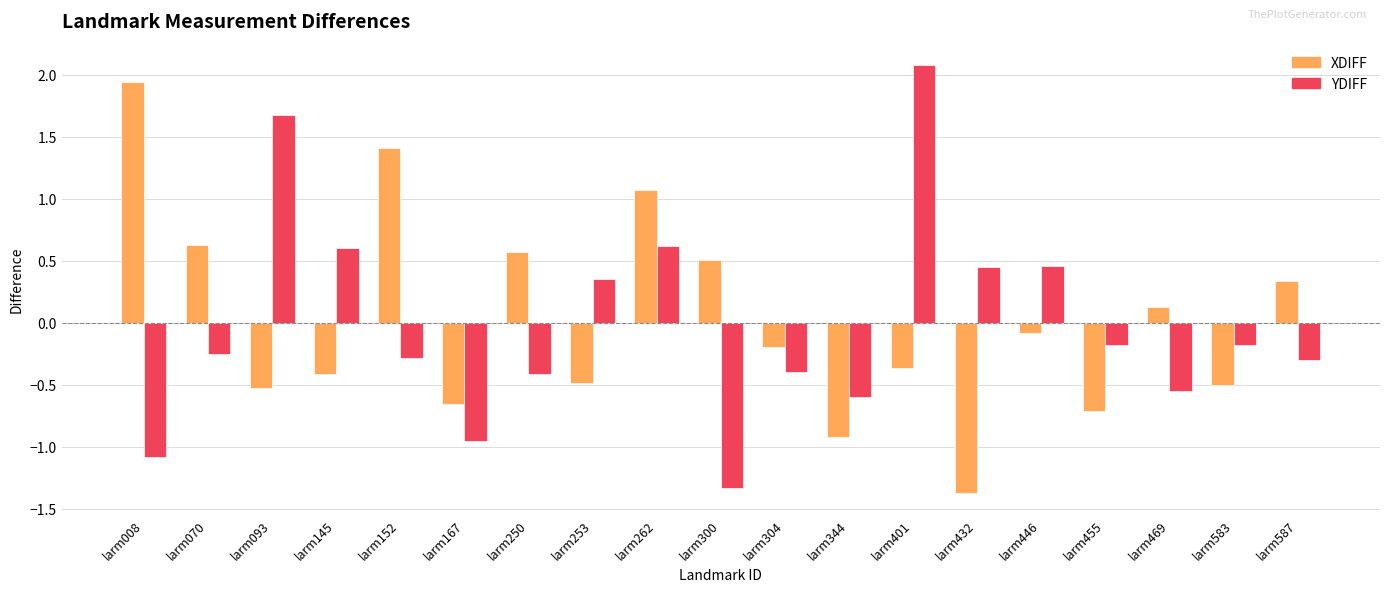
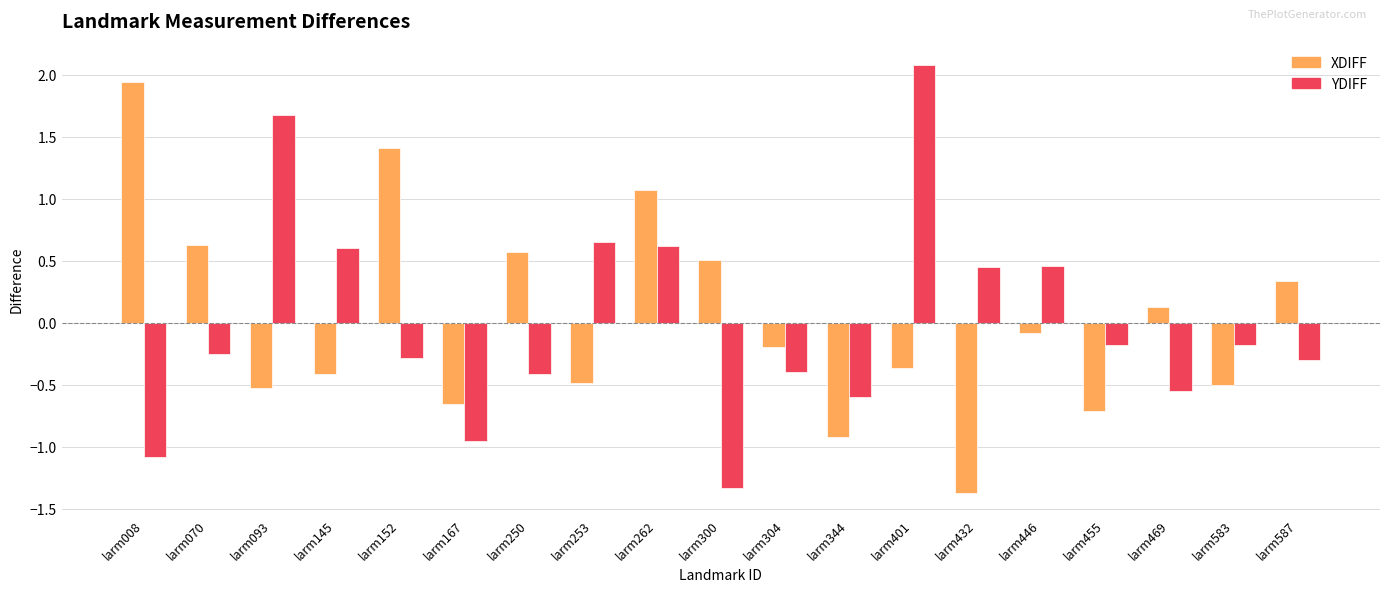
YDIFF, larm253: 0.36 -> 0.66
